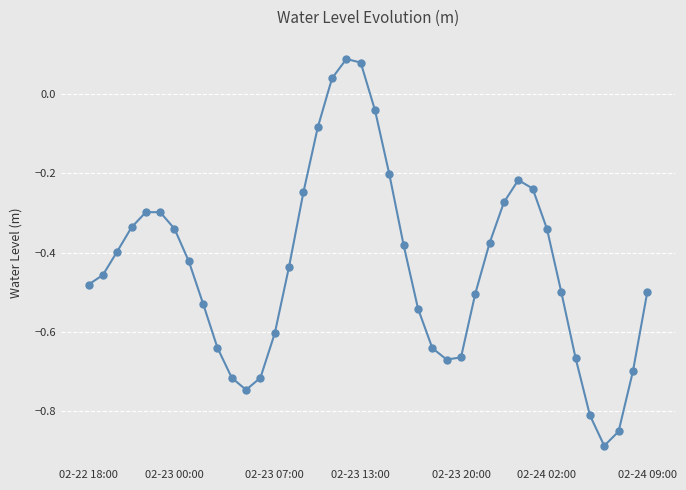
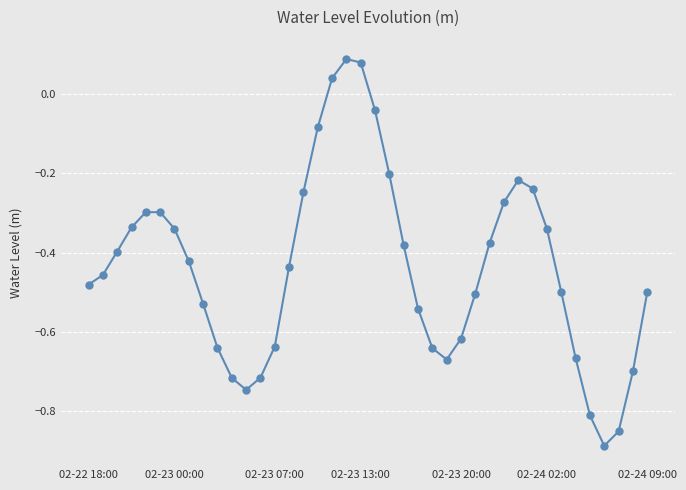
02-23 07:00: -0.60 -> -0.64
02-23 20:00: -0.66 -> -0.62
